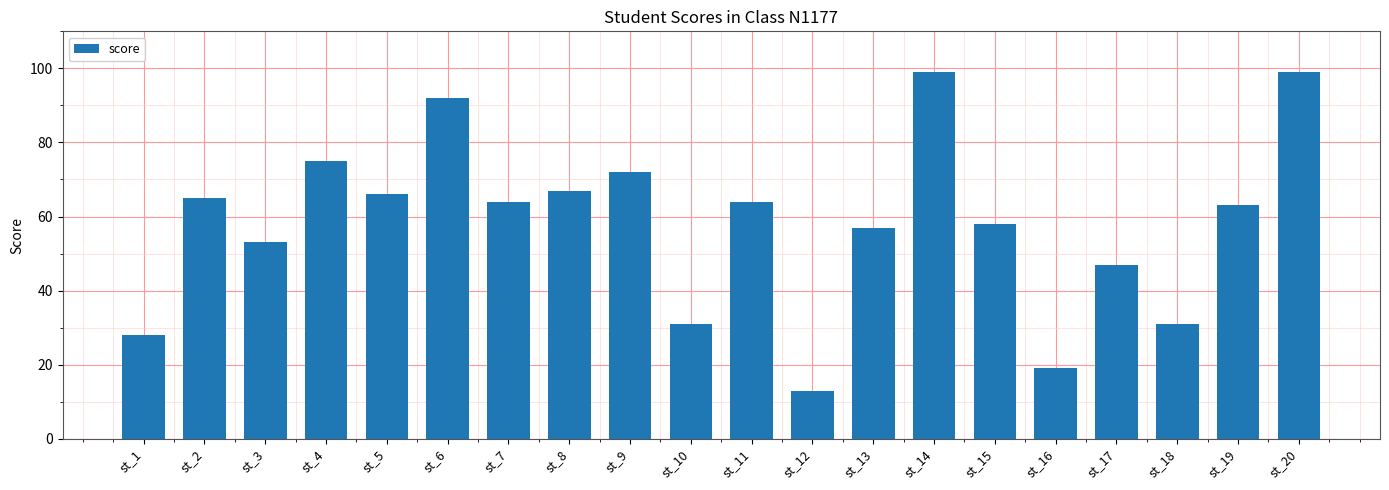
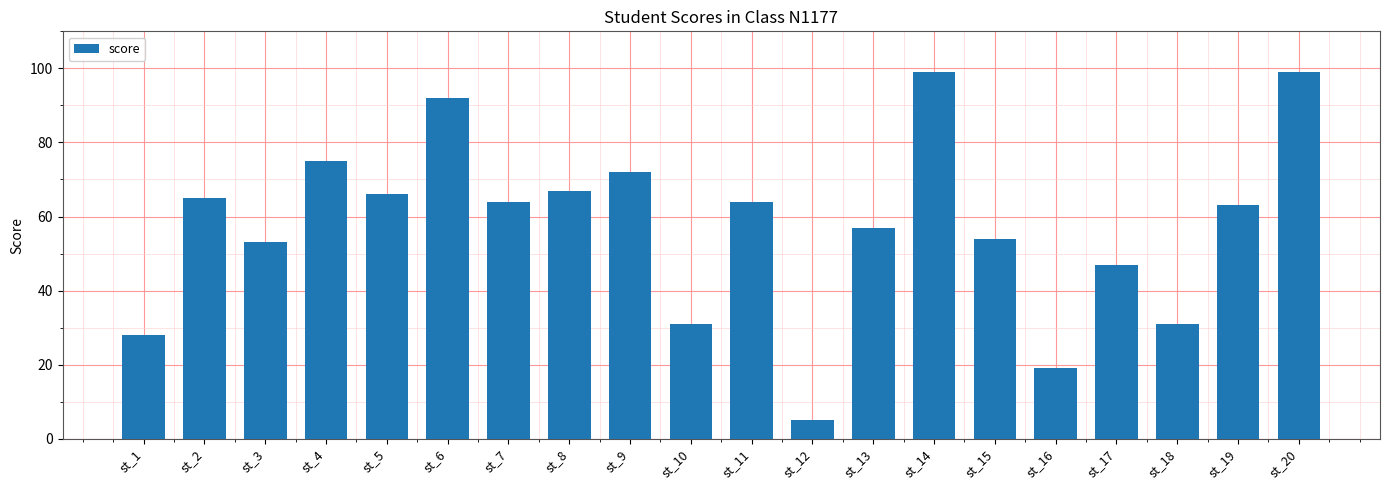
st_12: 13 -> 5
st_15: 58 -> 54
